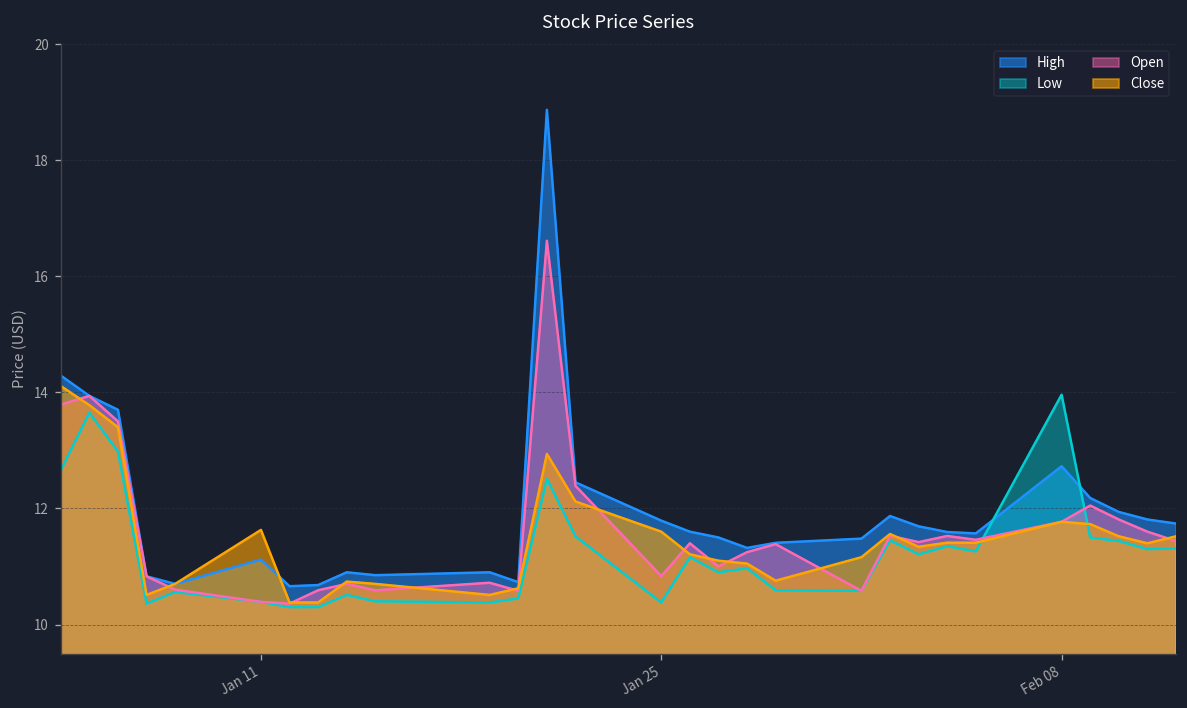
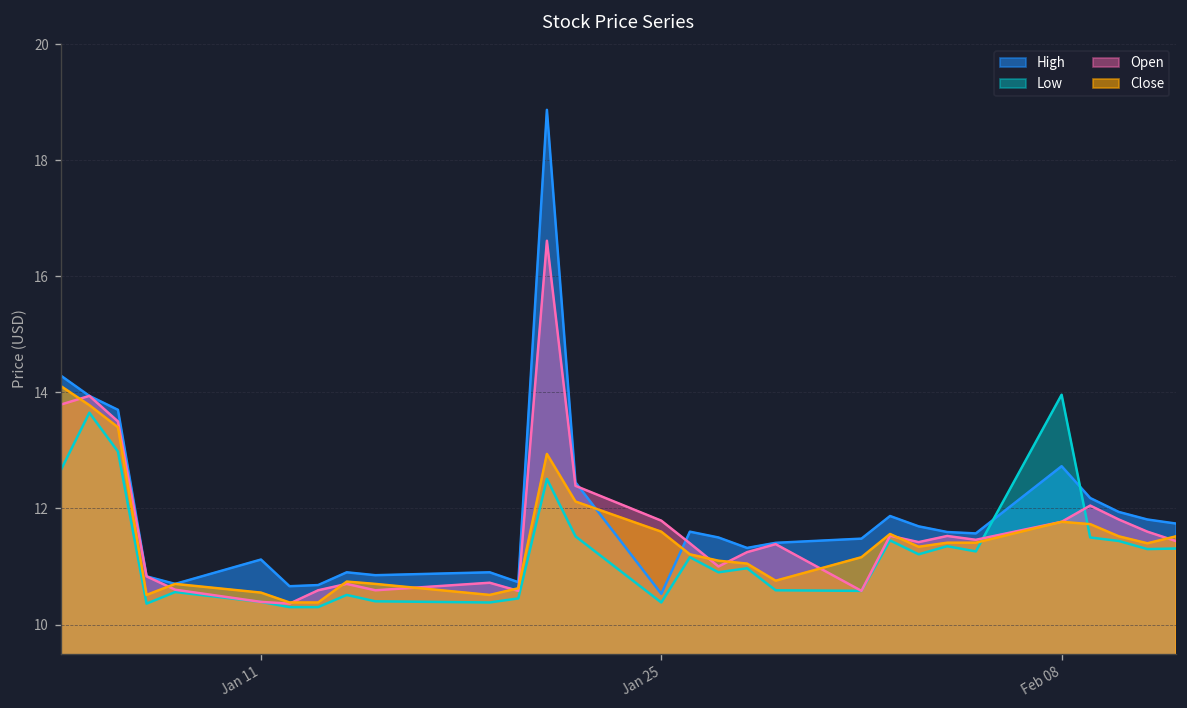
Close, Jan 11: 11.6 -> 10.6
High, Jan 25: 11.8 -> 10.5
Open, Jan 25: 10.8 -> 11.8
